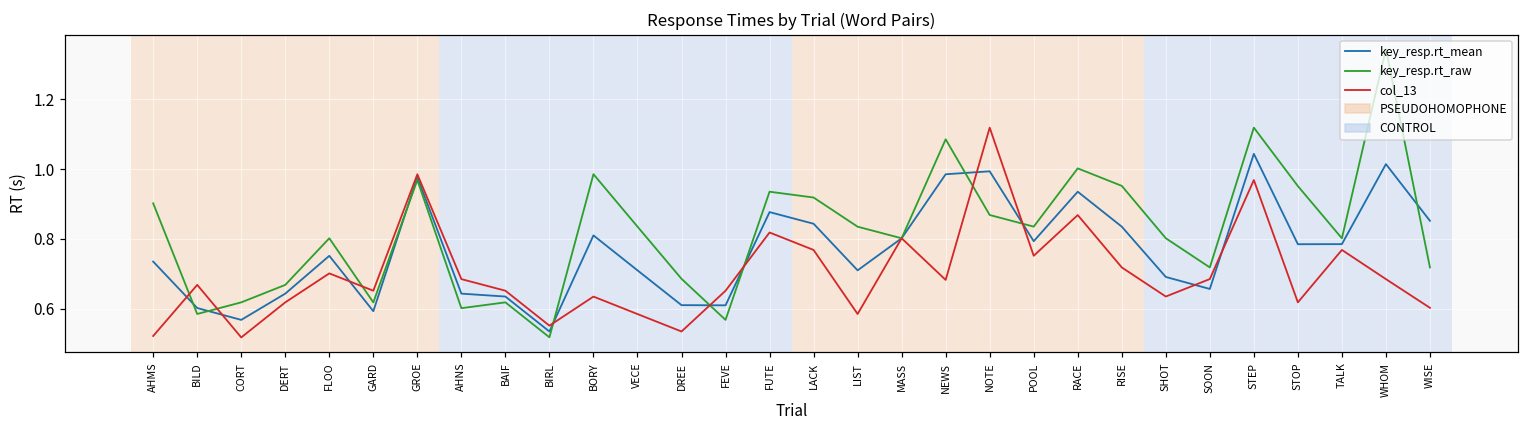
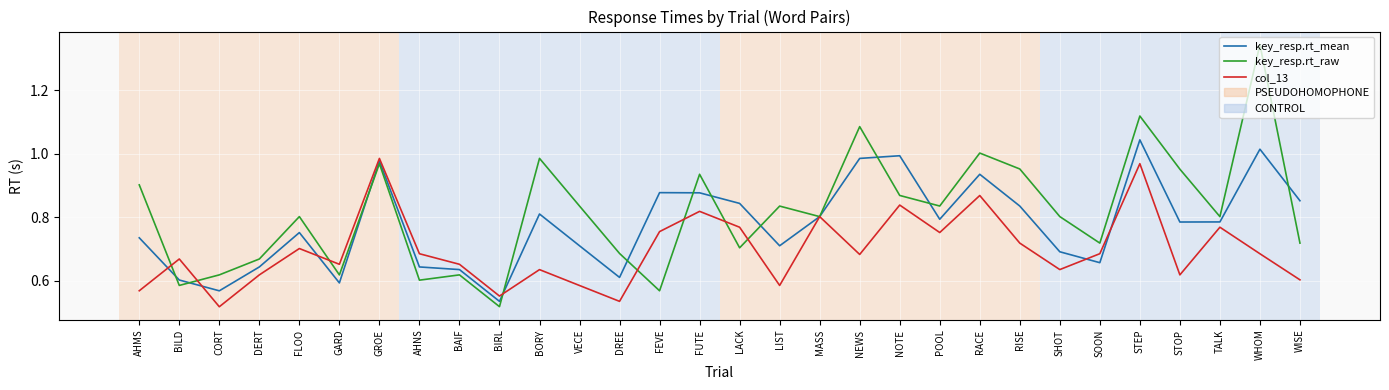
col_13, AHMS: 0.52 -> 0.57
key_resp.rt_mean, FEVE: 0.61 -> 0.88
col_13, FEVE: 0.65 -> 0.75
key_resp.rt_raw, LACK: 0.92 -> 0.70
col_13, NOTE: 1.12 -> 0.84
